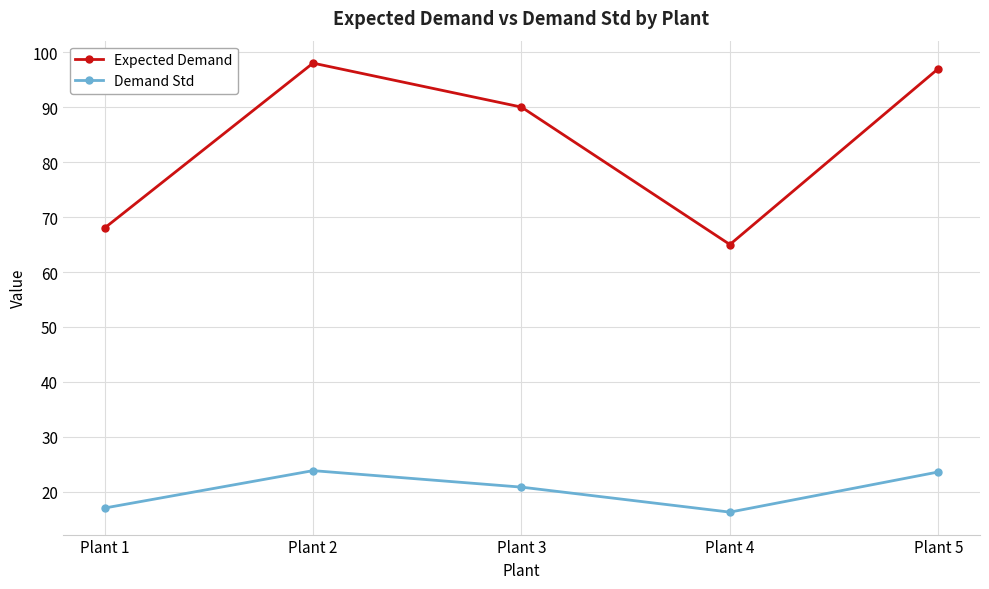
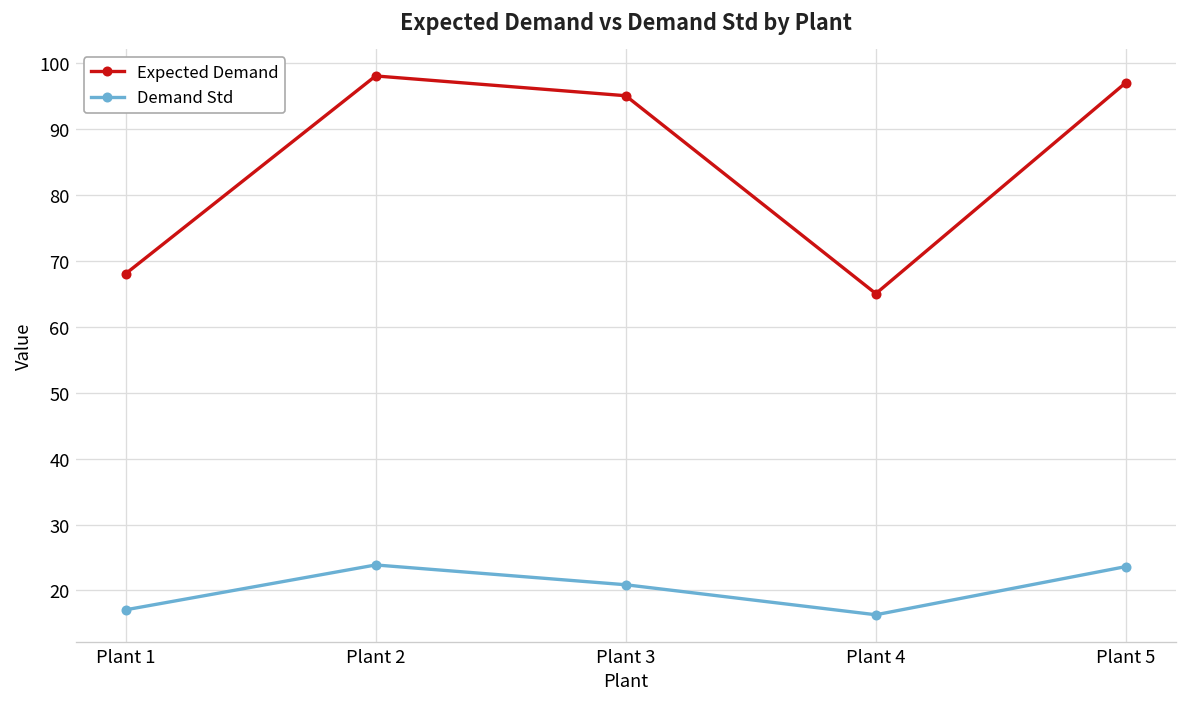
Expected Demand, Plant 3: 90 -> 95
